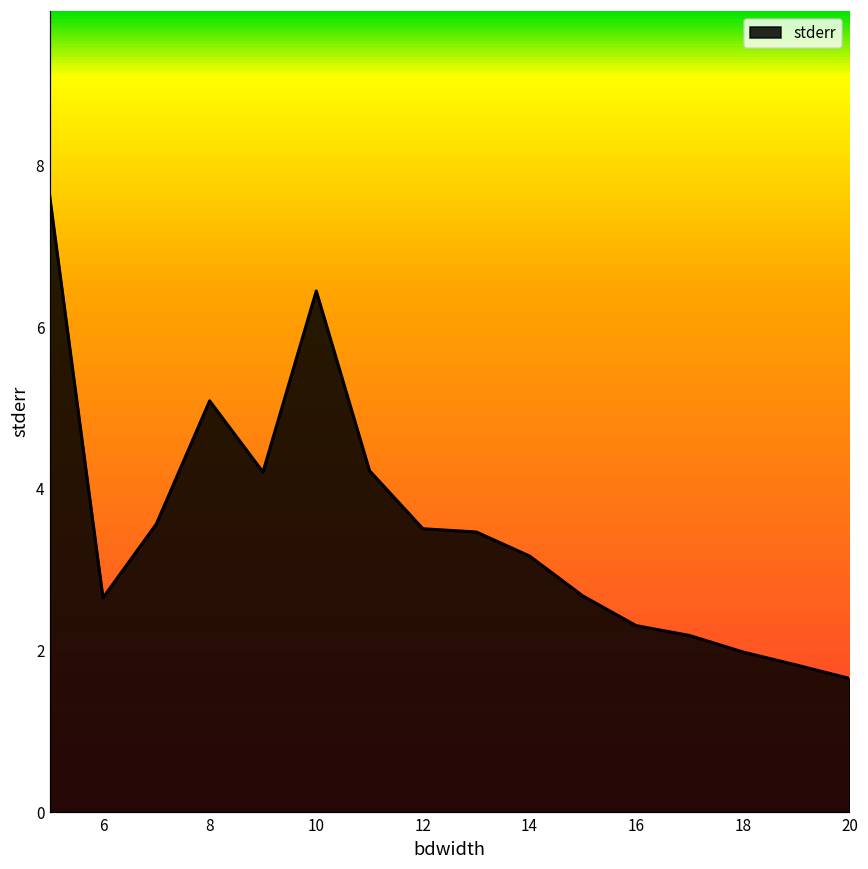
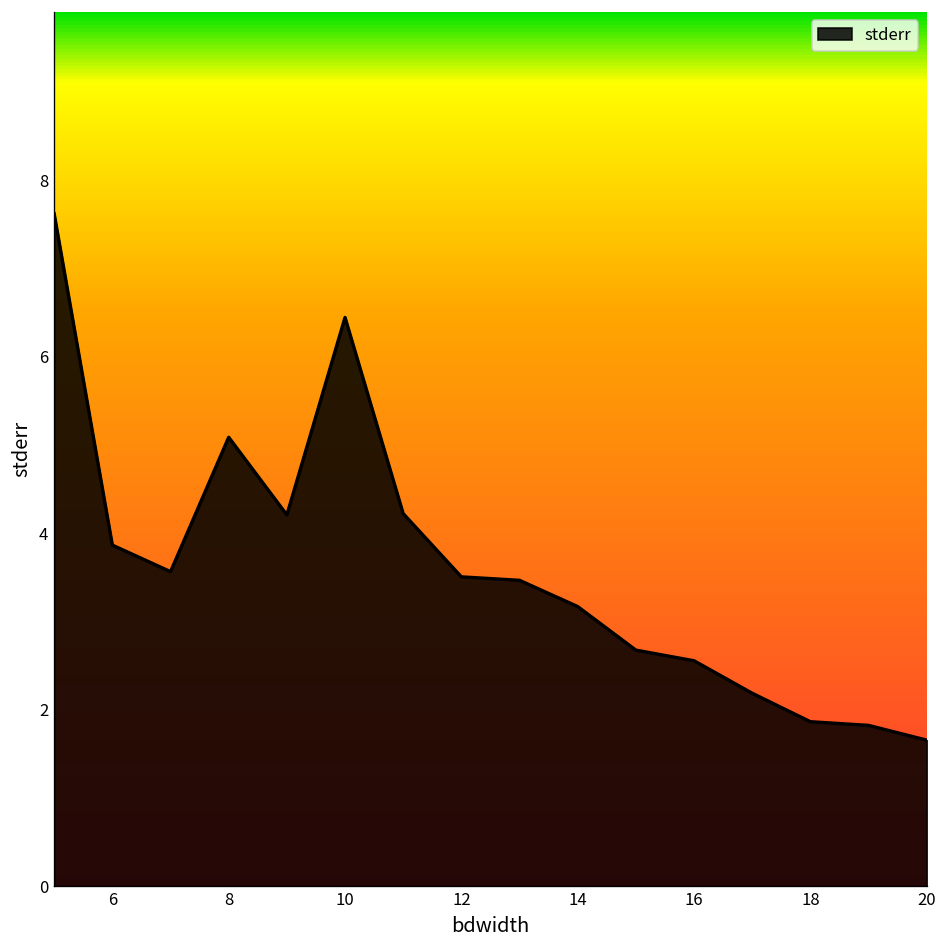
6: 2.7 -> 3.9
16: 2.3 -> 2.6
18: 2.0 -> 1.9
